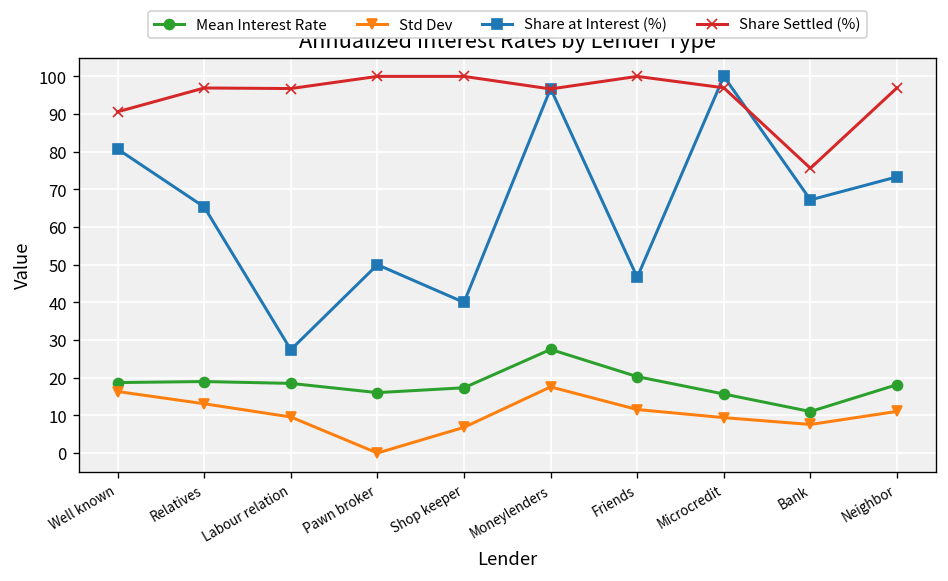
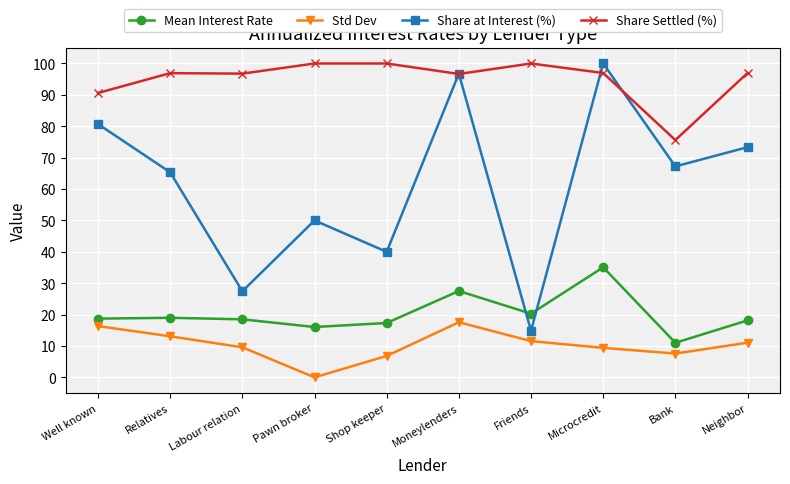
Share at Interest (%), Friends: 47 -> 15
Mean Interest Rate, Microcredit: 16 -> 35
